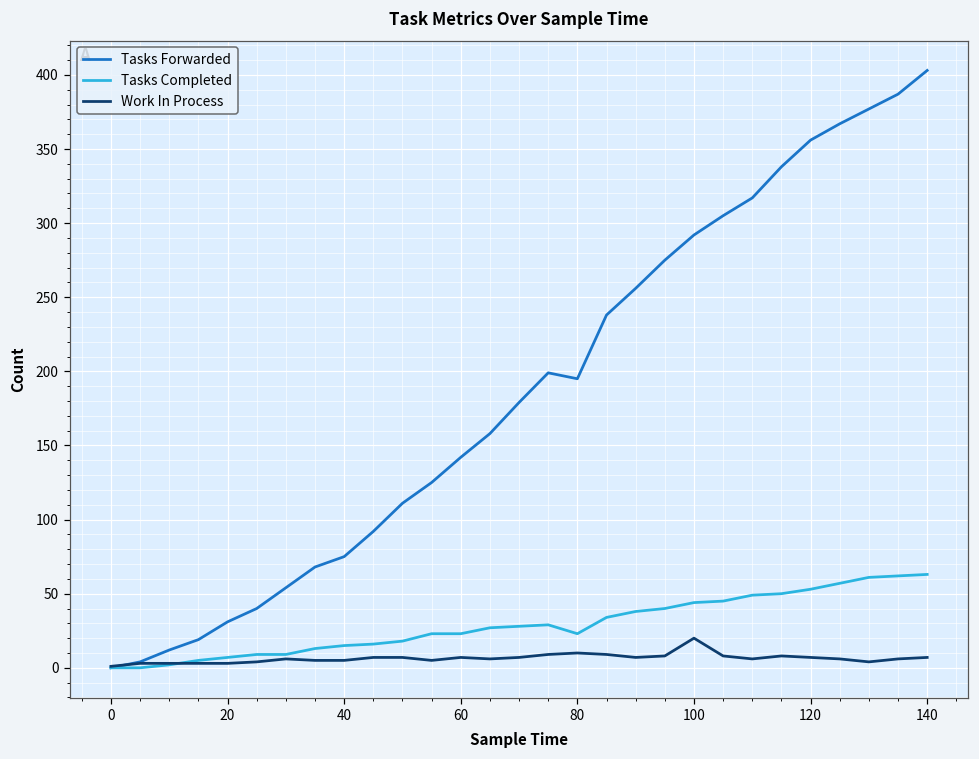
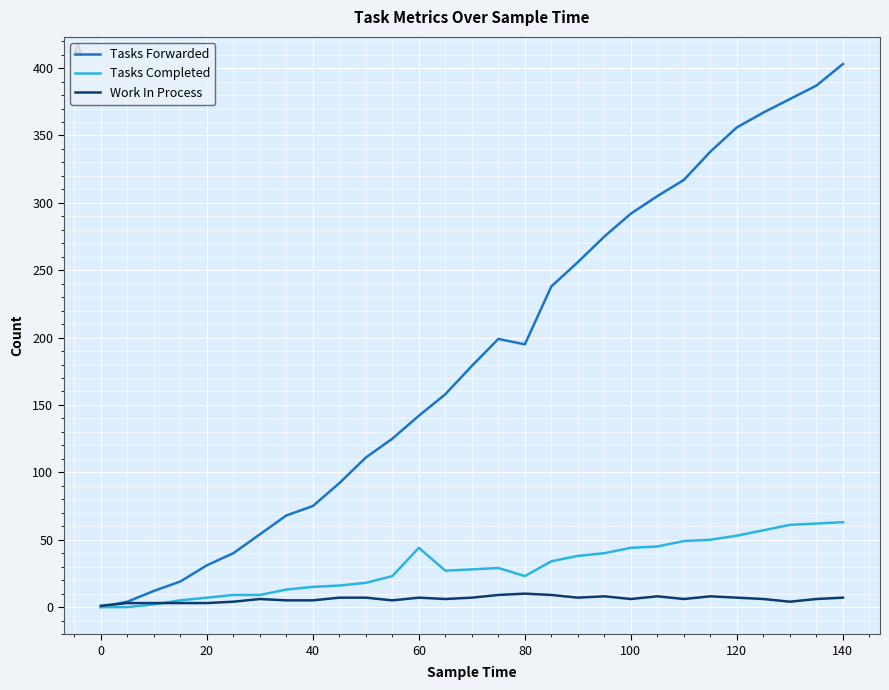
Tasks Completed, 60: 23 -> 44
Work In Process, 100: 20 -> 6
